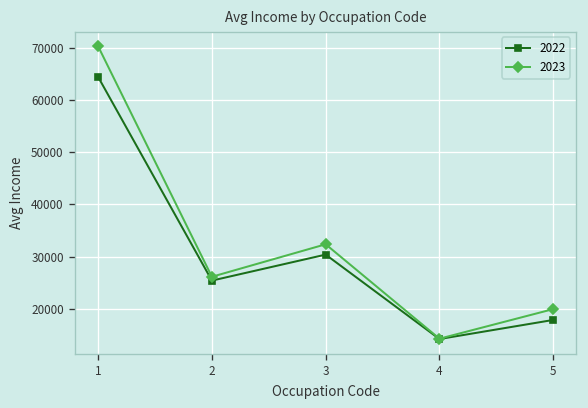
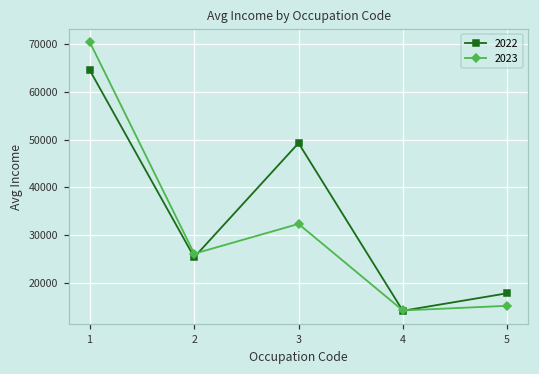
2022, 3: 30000 -> 49000
2023, 5: 20000 -> 15000
